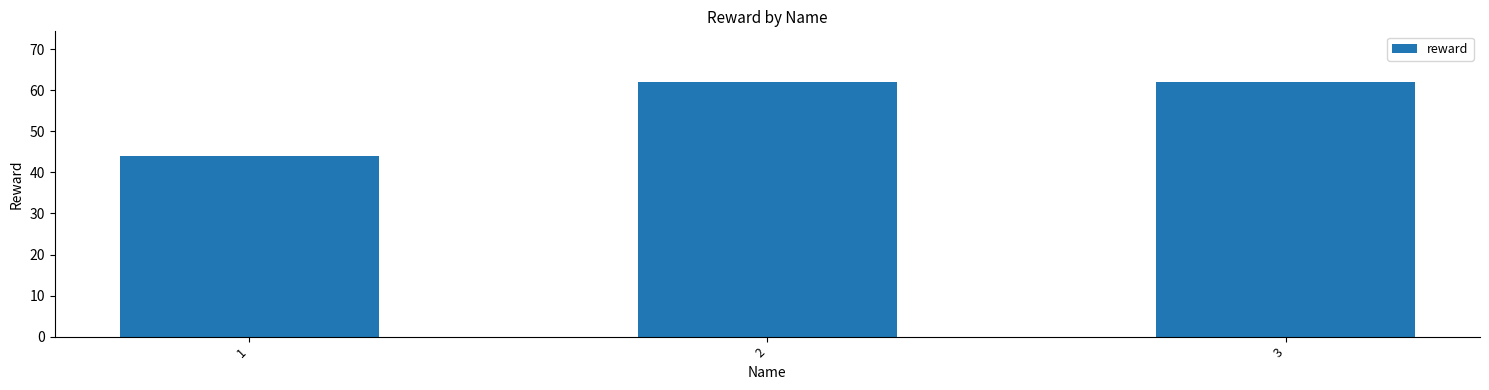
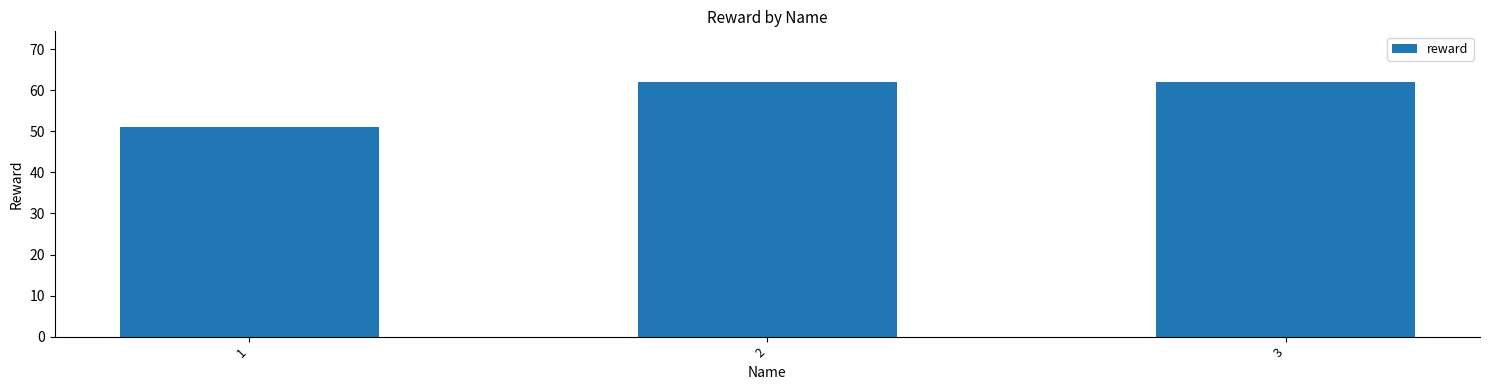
1: 44 -> 51
